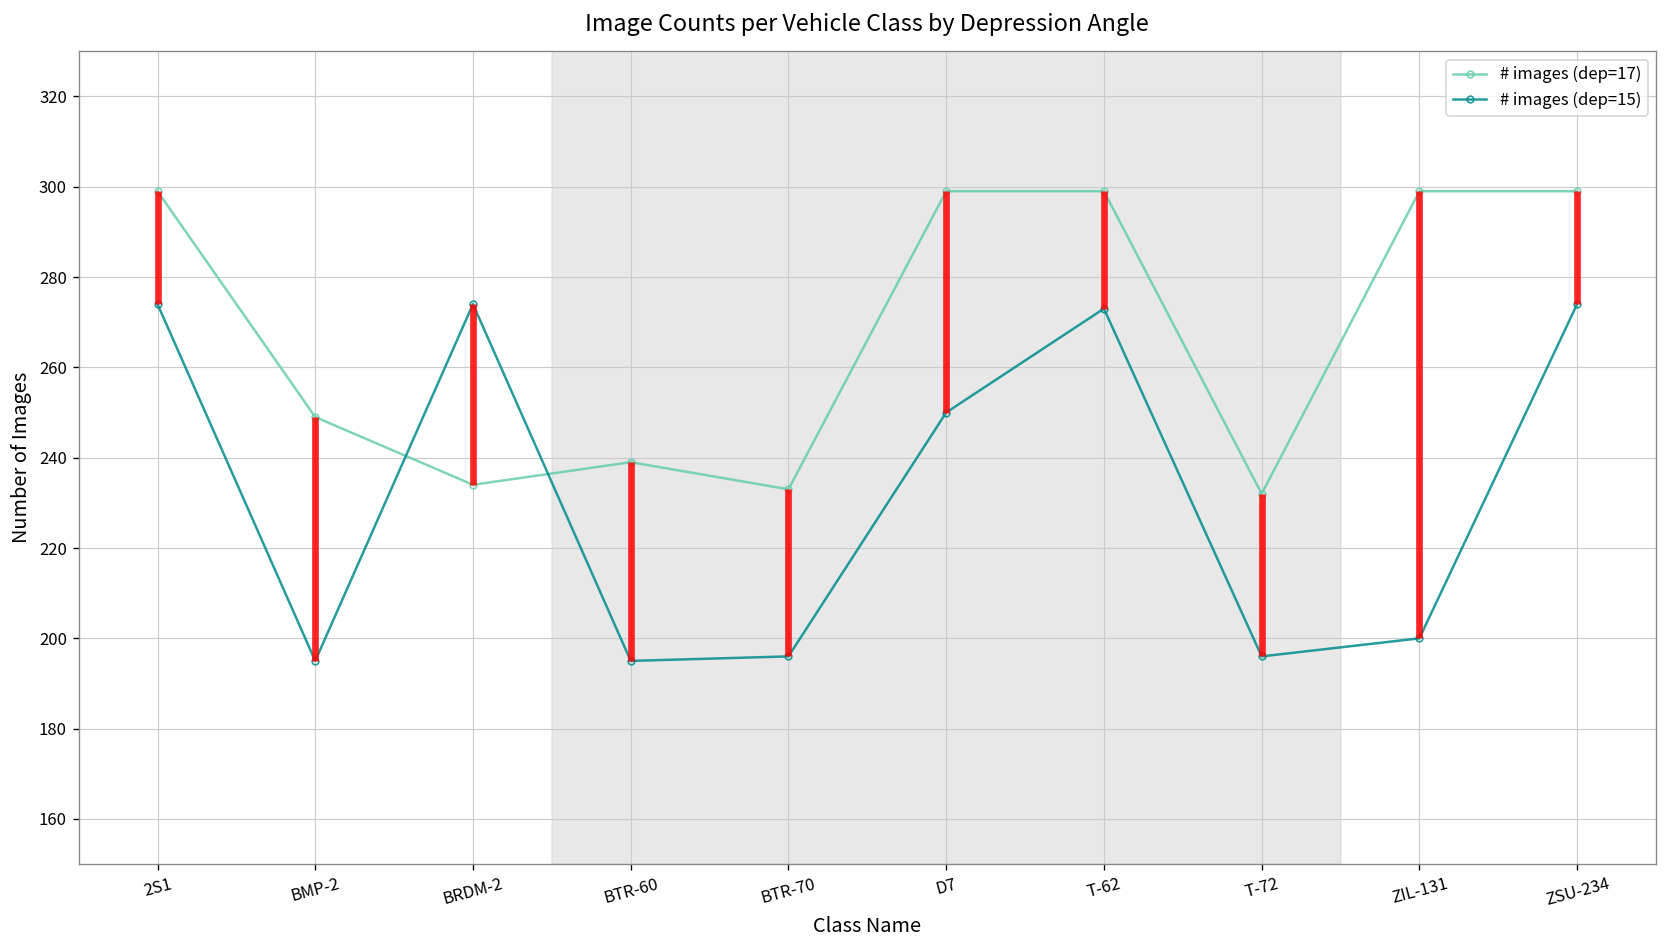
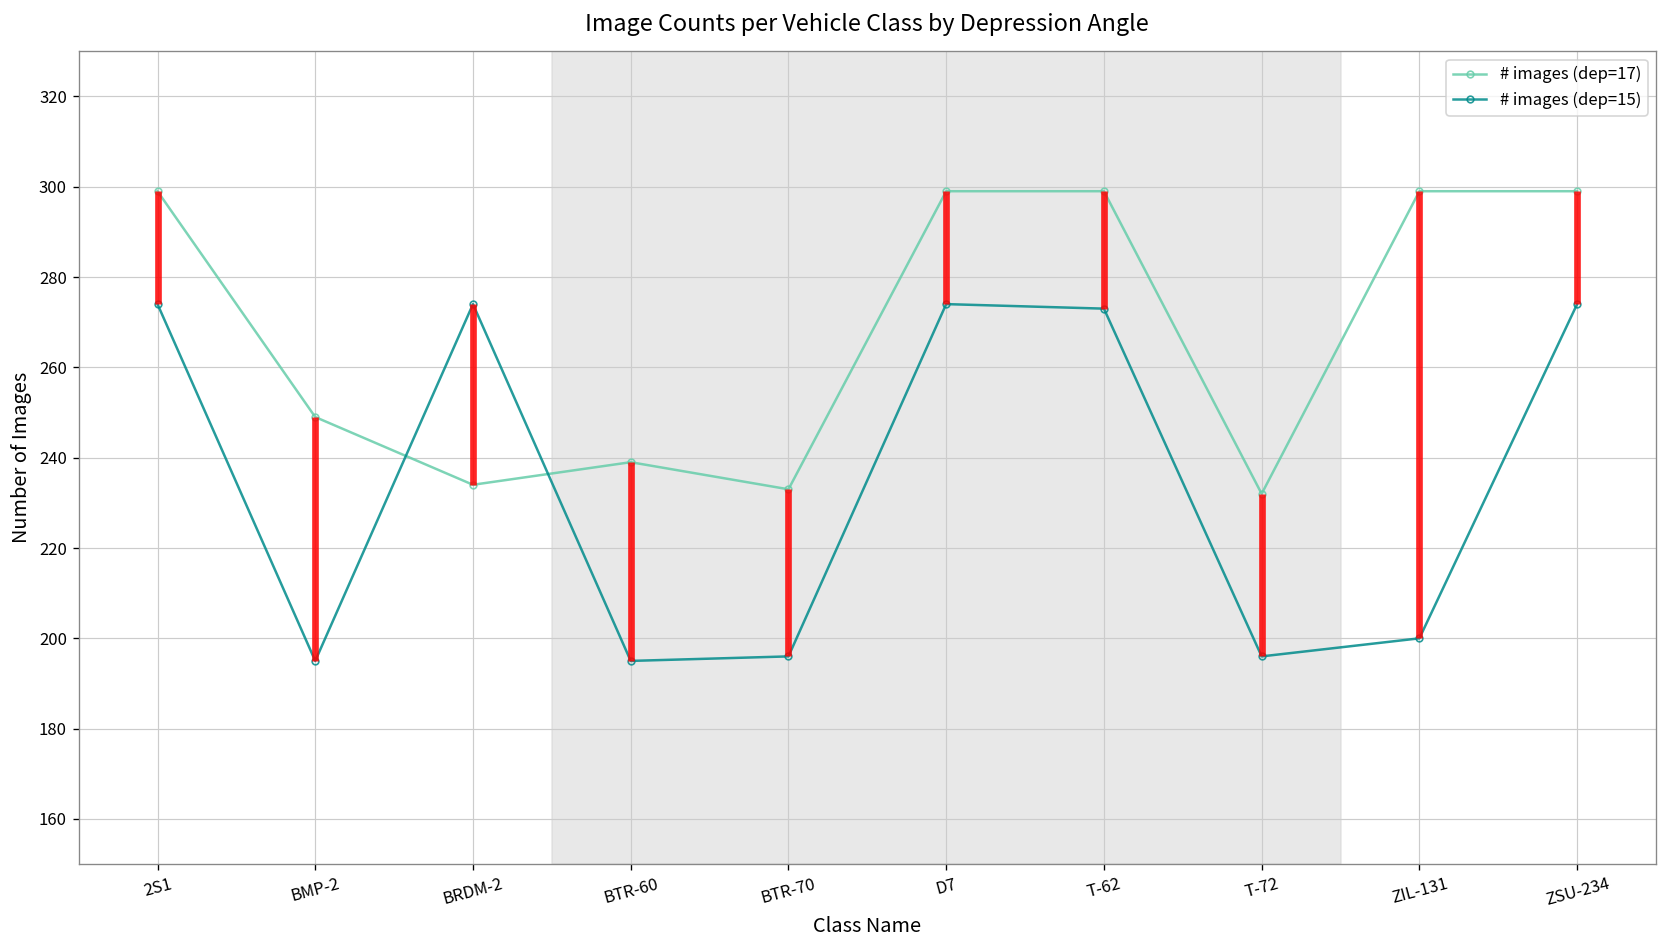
# images (dep=15), D7: 250 -> 274
